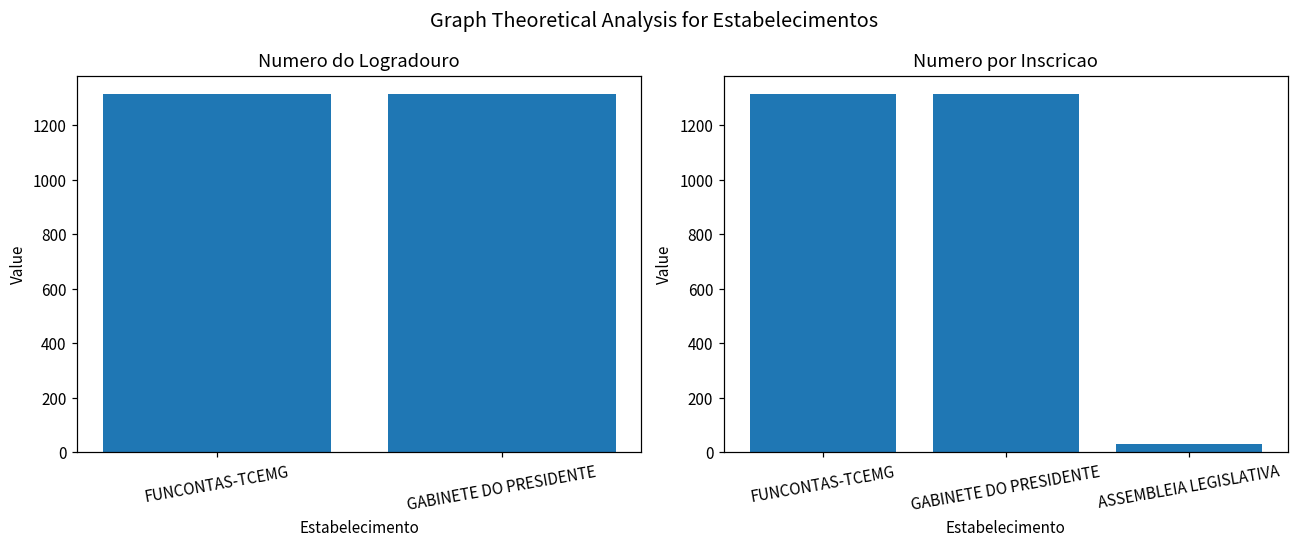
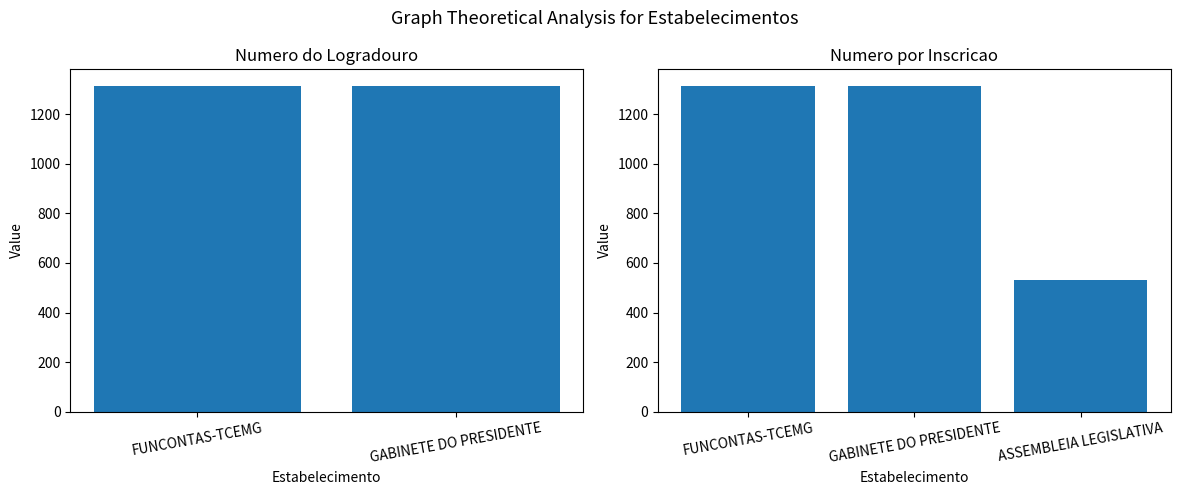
Numero por Inscricao, ASSEMBLEIA LEGISLATIVA: 30 -> 530
